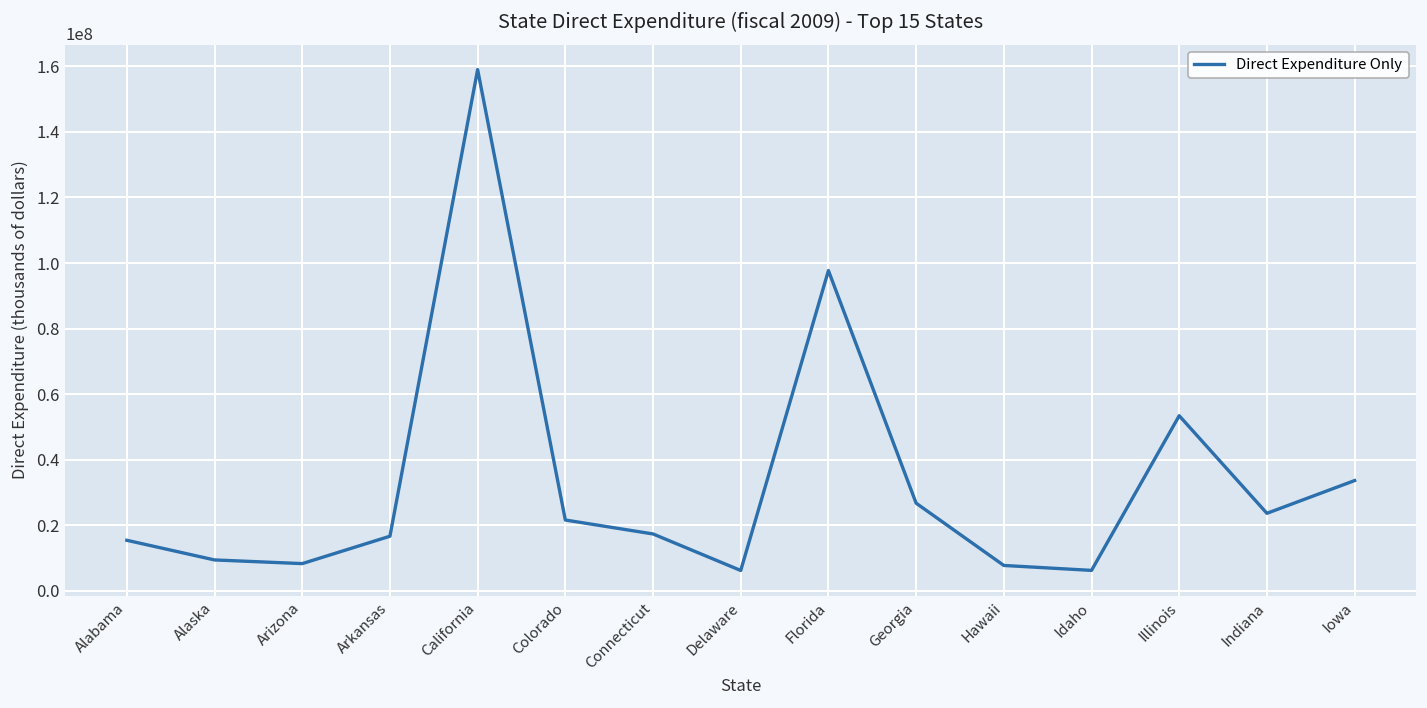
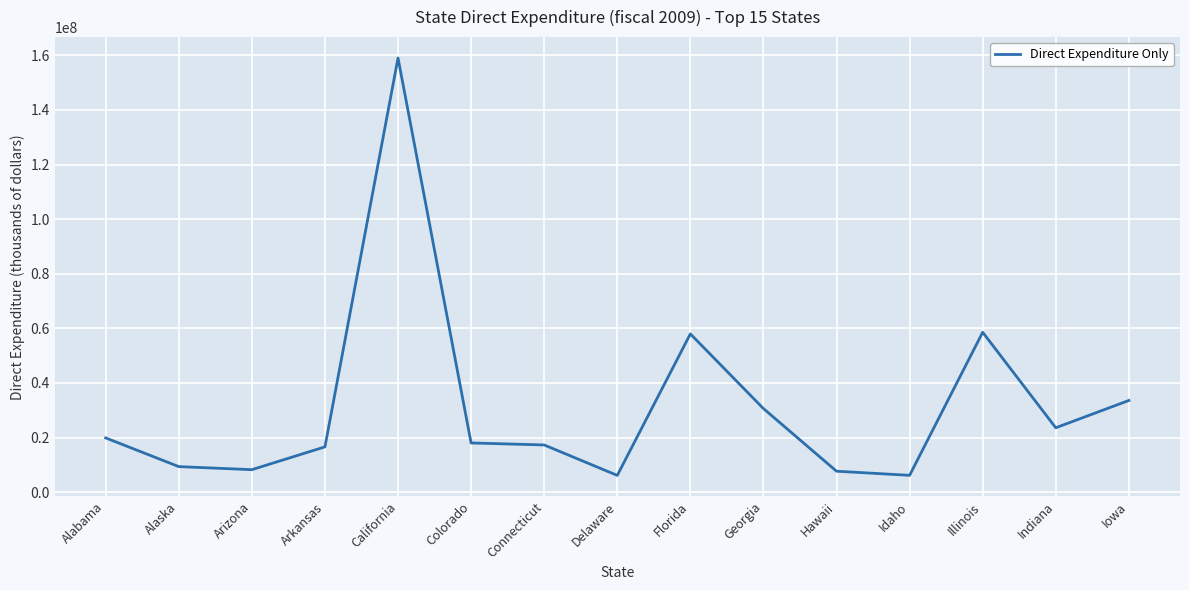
Alabama: 15000000 -> 20000000
Colorado: 22000000 -> 18000000
Florida: 98000000 -> 58000000
Georgia: 27000000 -> 31000000
Illinois: 53000000 -> 59000000
